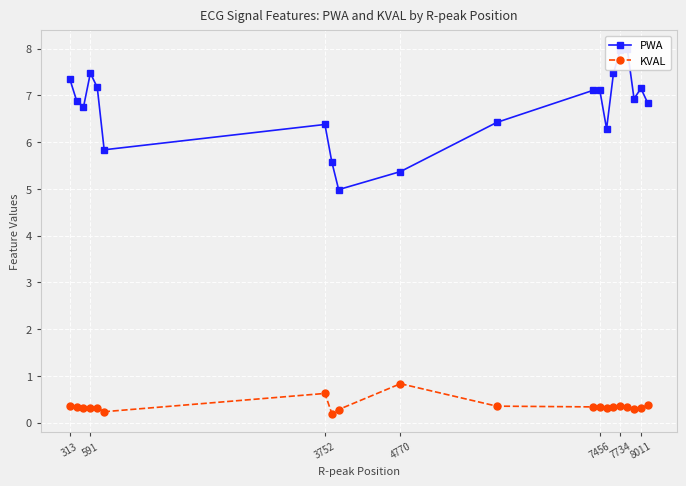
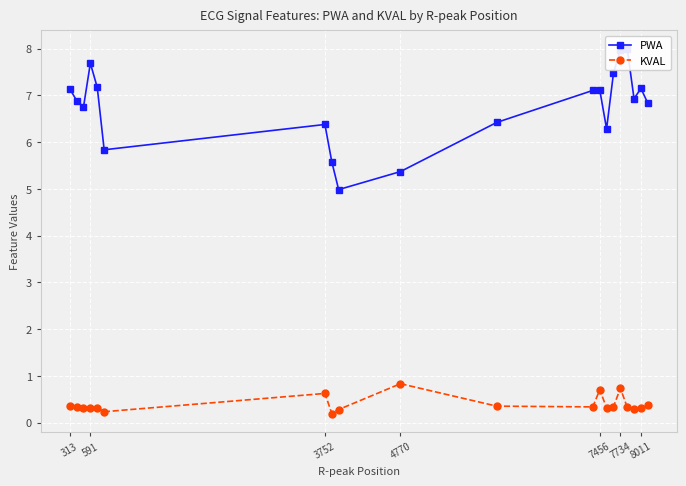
PWA, 313: 7.4 -> 7.1
PWA, 591: 7.5 -> 7.7
KVAL, 7456: 0.3 -> 0.7
KVAL, 7734: 0.3 -> 0.7
